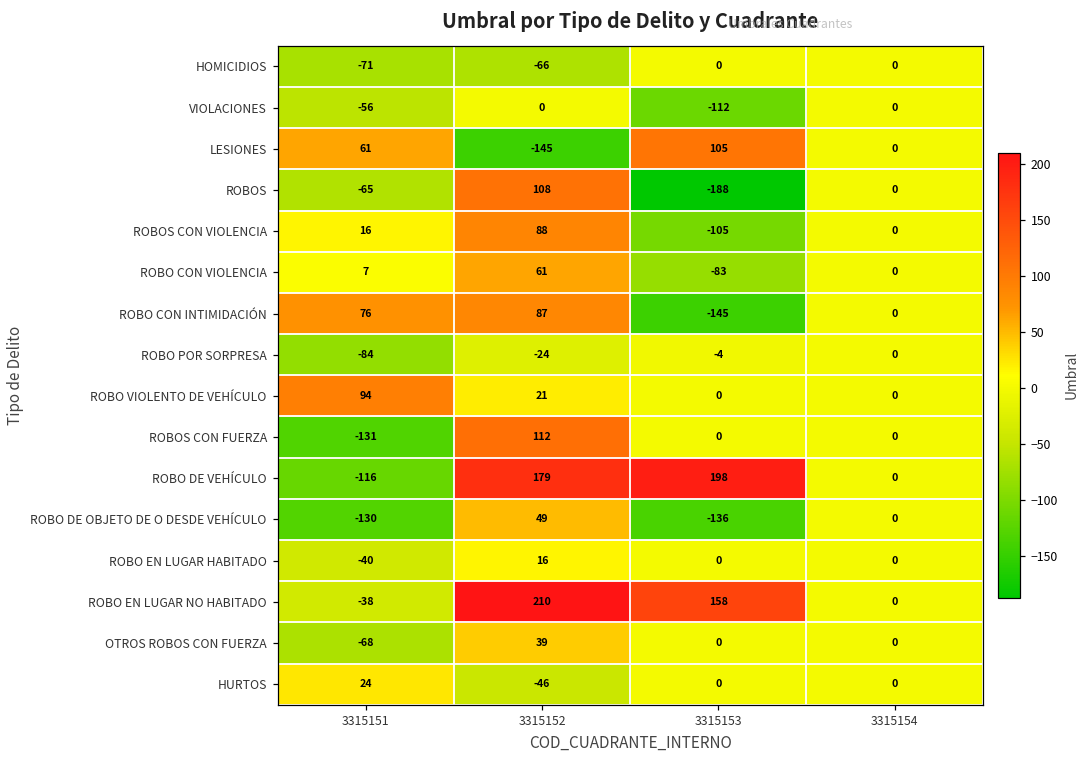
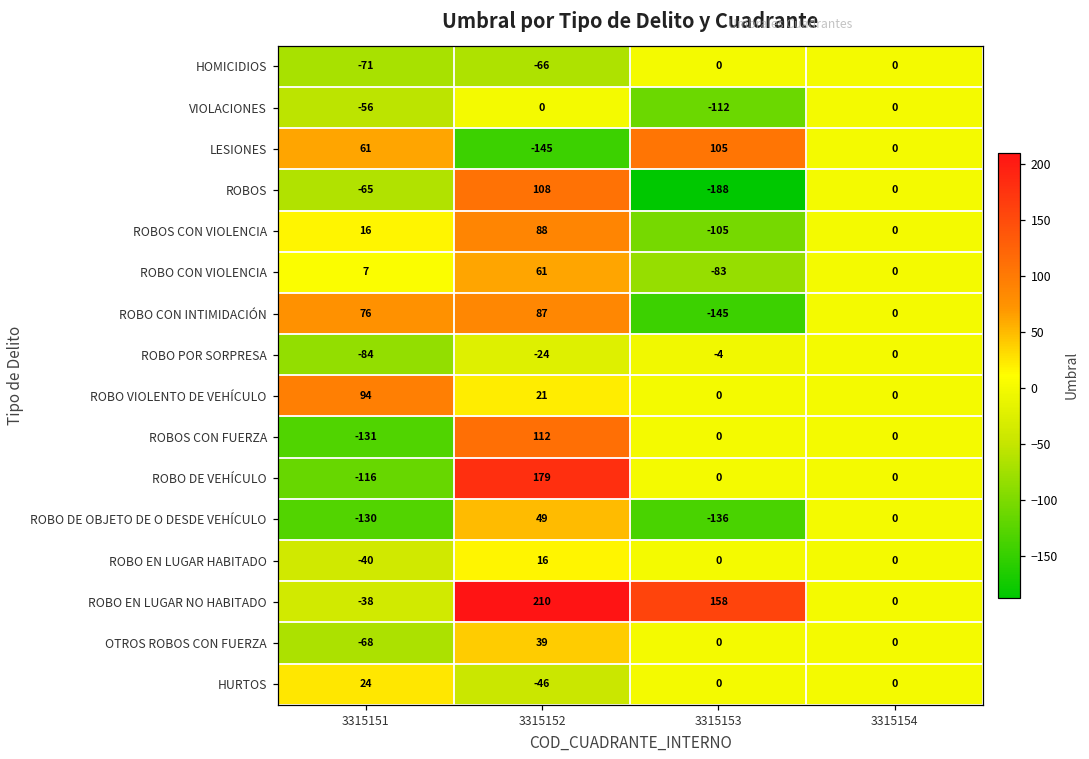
ROBO DE VEHÍCULO, 3315153: 198 -> 0
